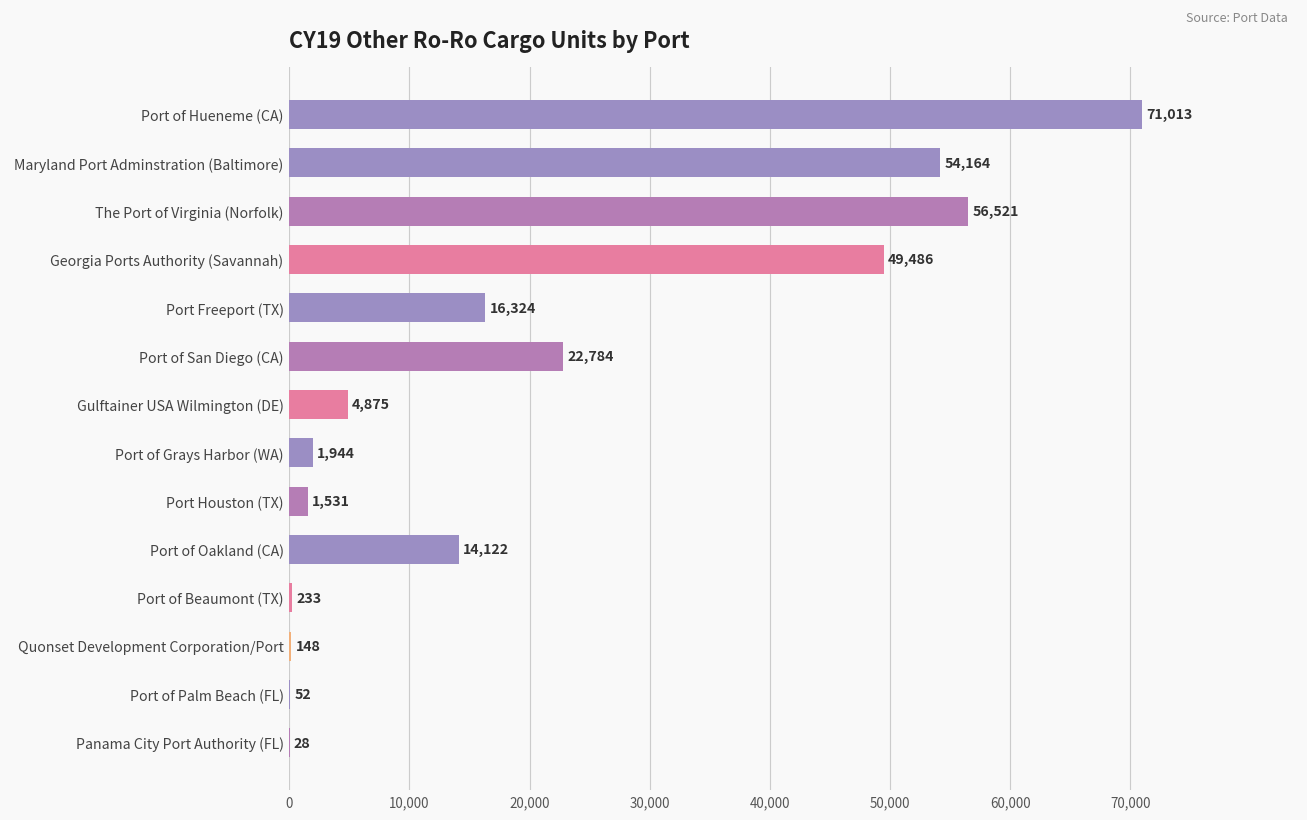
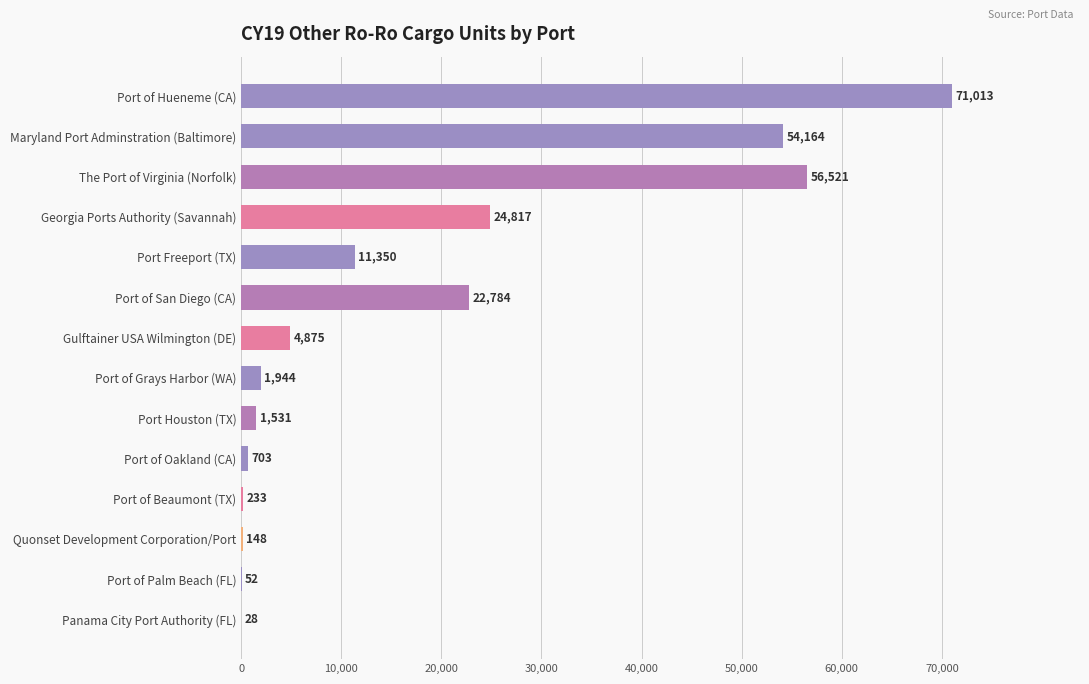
Georgia Ports Authority (Savannah): 49,486 -> 24,817
Port Freeport (TX): 16,324 -> 11,350
Port of Oakland (CA): 14,122 -> 703
